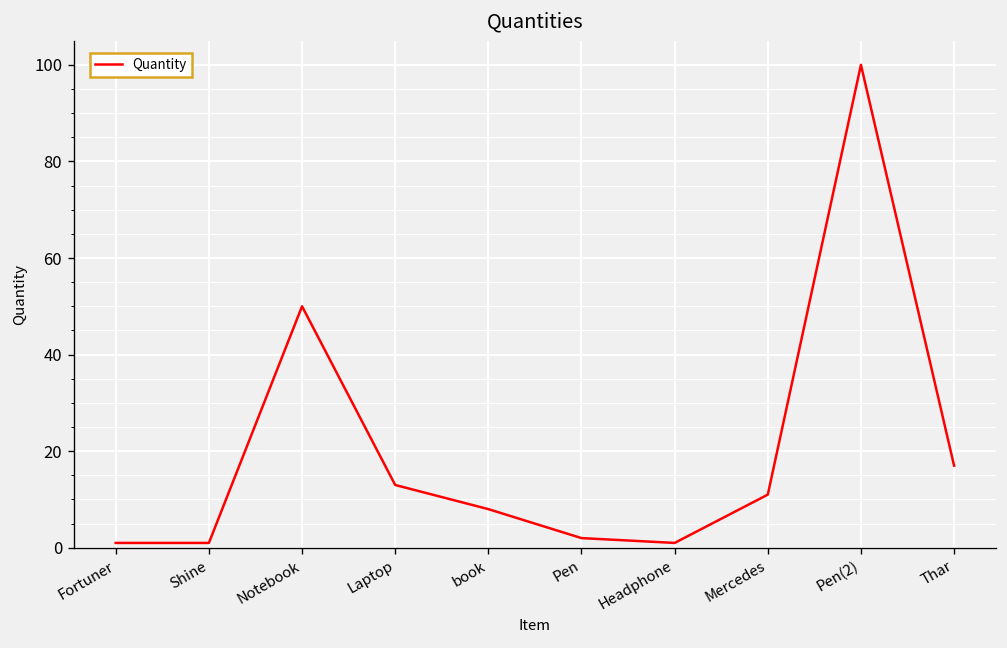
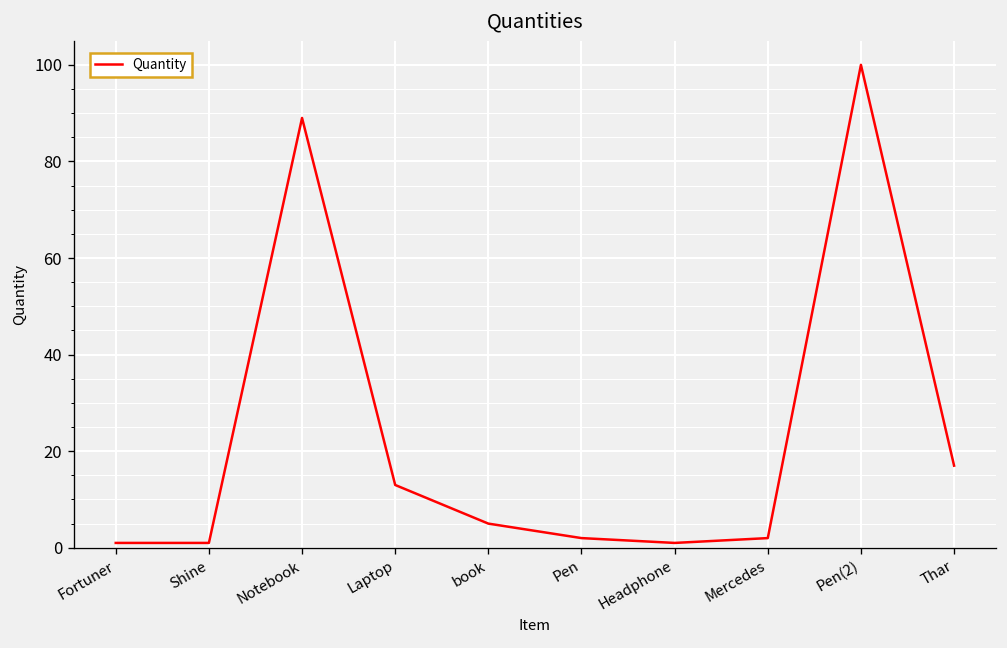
Notebook: 50 -> 89
book: 8 -> 5
Mercedes: 11 -> 2
